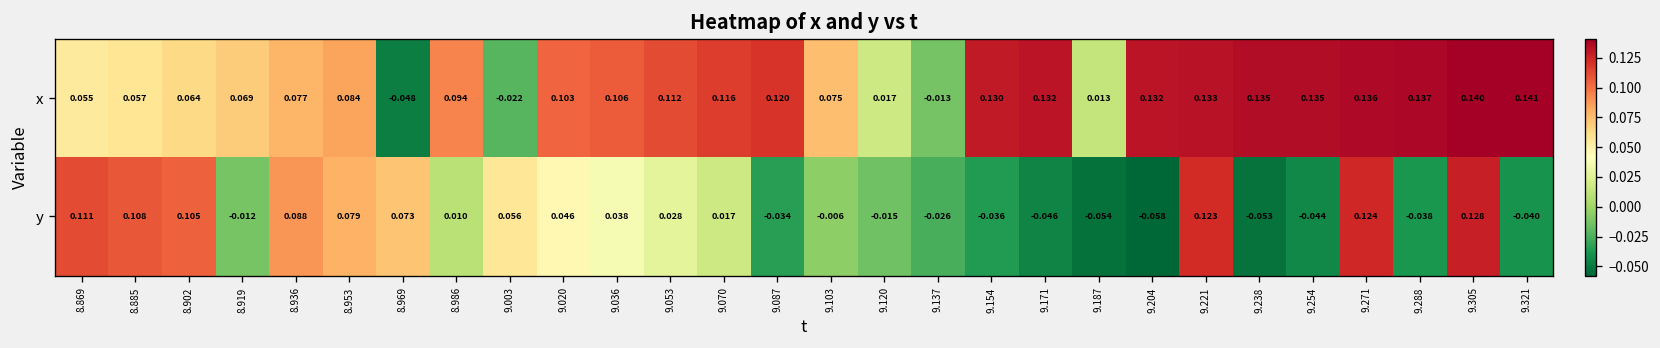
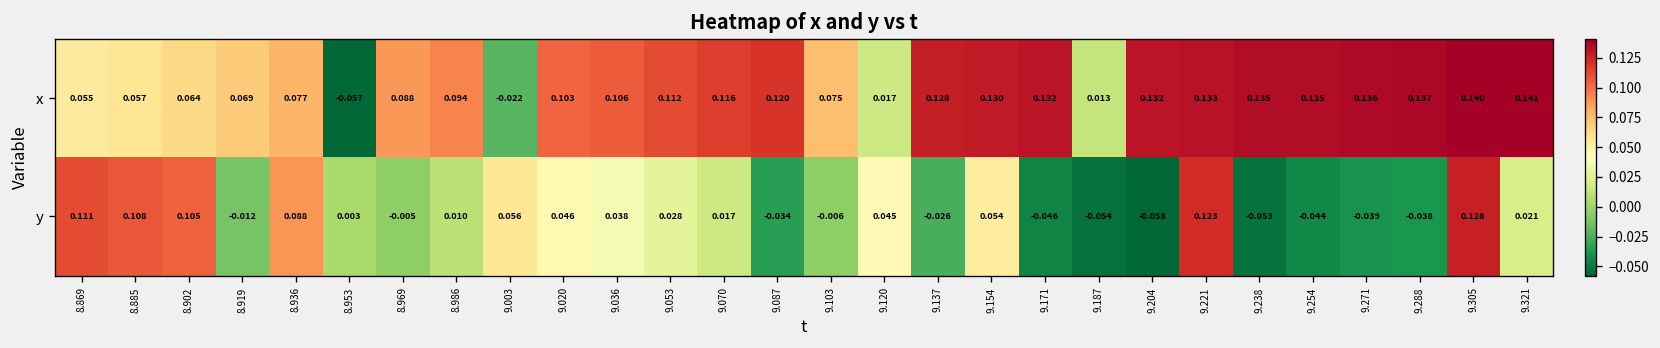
x, 8.953: 0.084 -> -0.057
x, 8.969: -0.048 -> 0.088
x, 9.137: -0.013 -> 0.128
y, 8.953: 0.079 -> 0.003
y, 8.969: 0.073 -> -0.005
y, 9.120: -0.015 -> 0.045
y, 9.154: -0.036 -> 0.054
y, 9.271: 0.124 -> -0.039
y, 9.321: -0.040 -> 0.021
